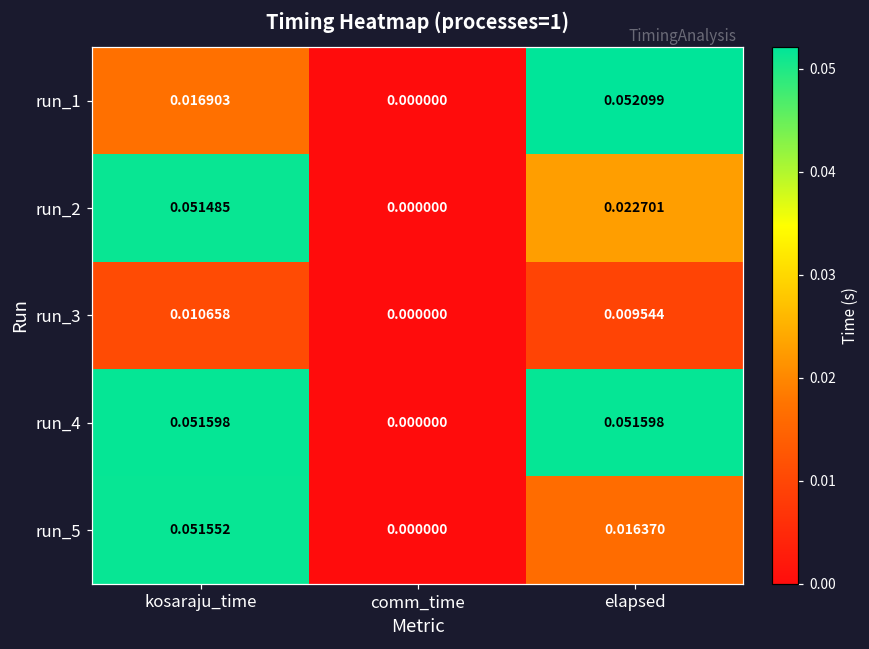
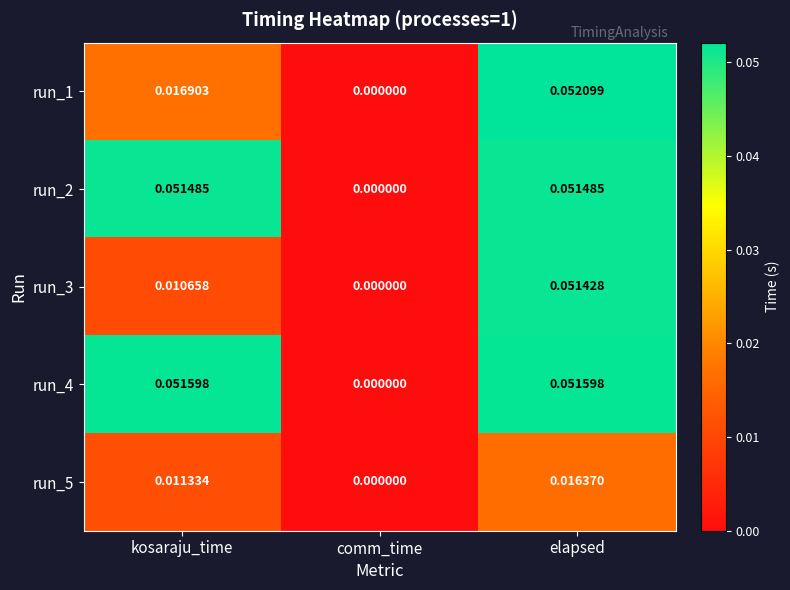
run_2, elapsed: 0.022701 -> 0.051485
run_3, elapsed: 0.009544 -> 0.051428
run_5, kosaraju_time: 0.051552 -> 0.011334
